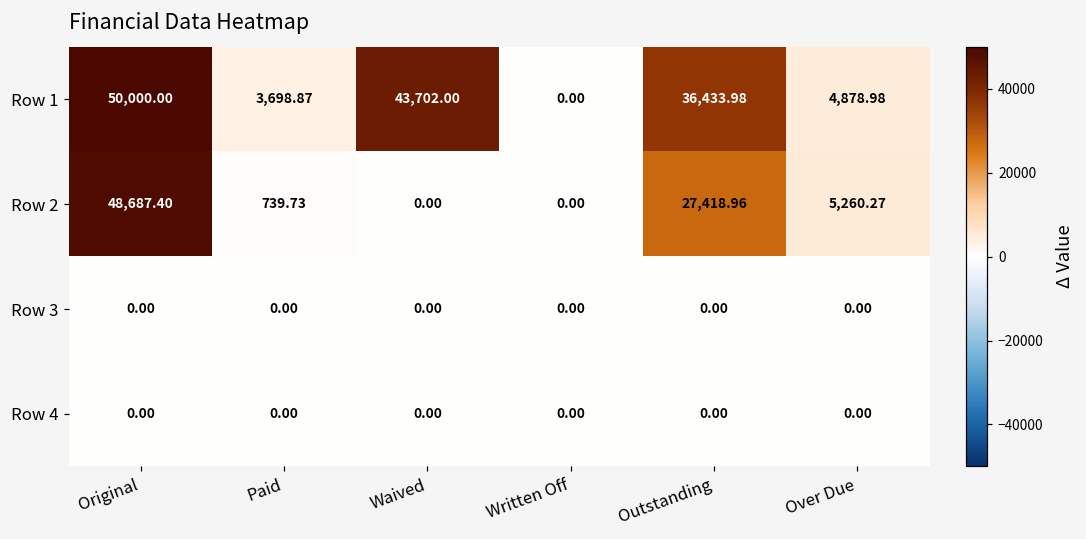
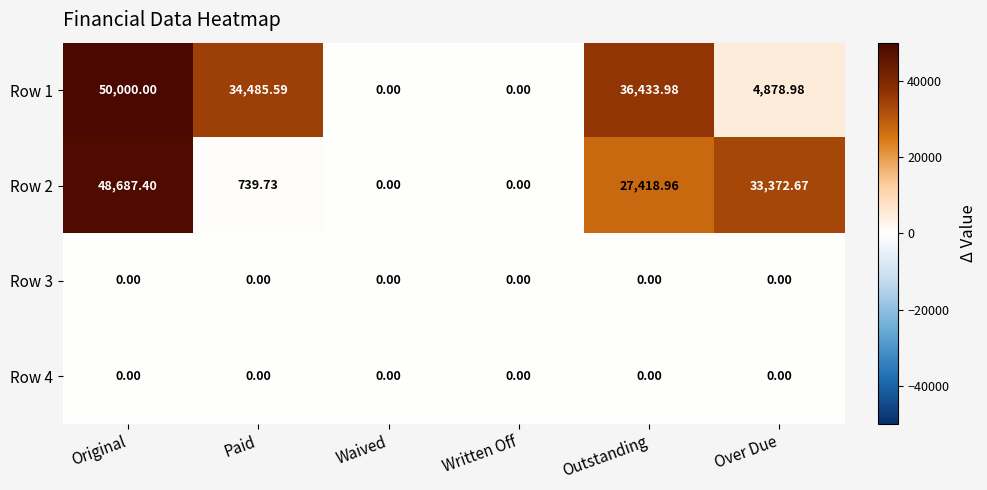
Row 1, Paid: 3,698.87 -> 34,485.59
Row 1, Waived: 43,702.00 -> 0.00
Row 2, Over Due: 5,260.27 -> 33,372.67
